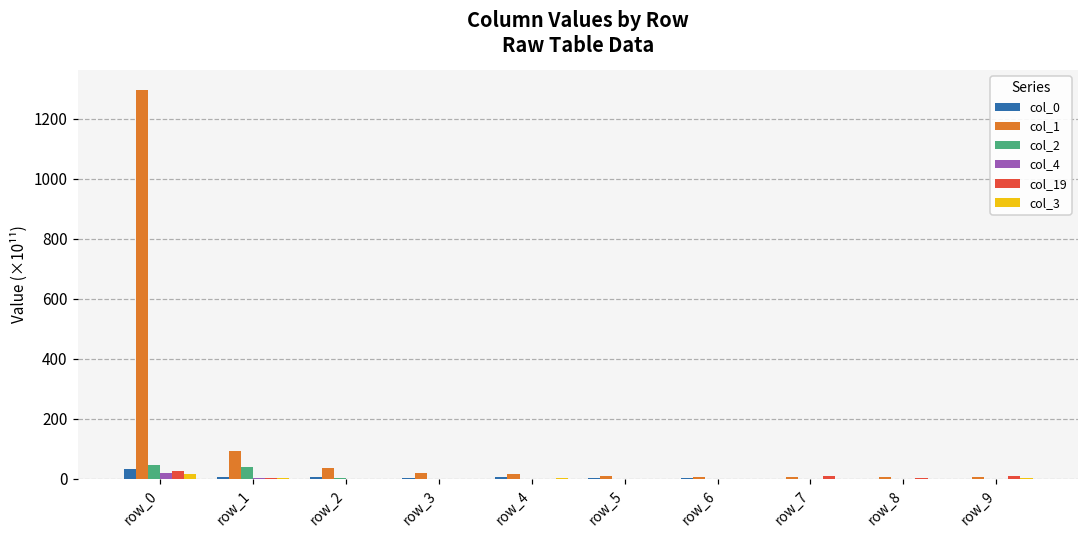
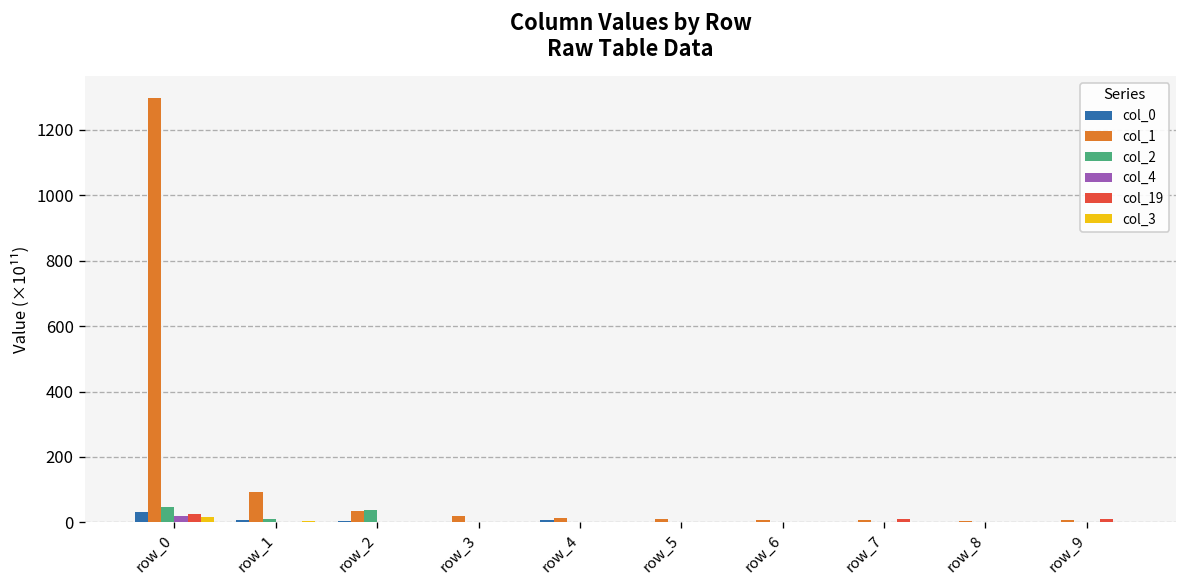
col_2, row_1: 40 -> 10
col_2, row_2: 0 -> 40
